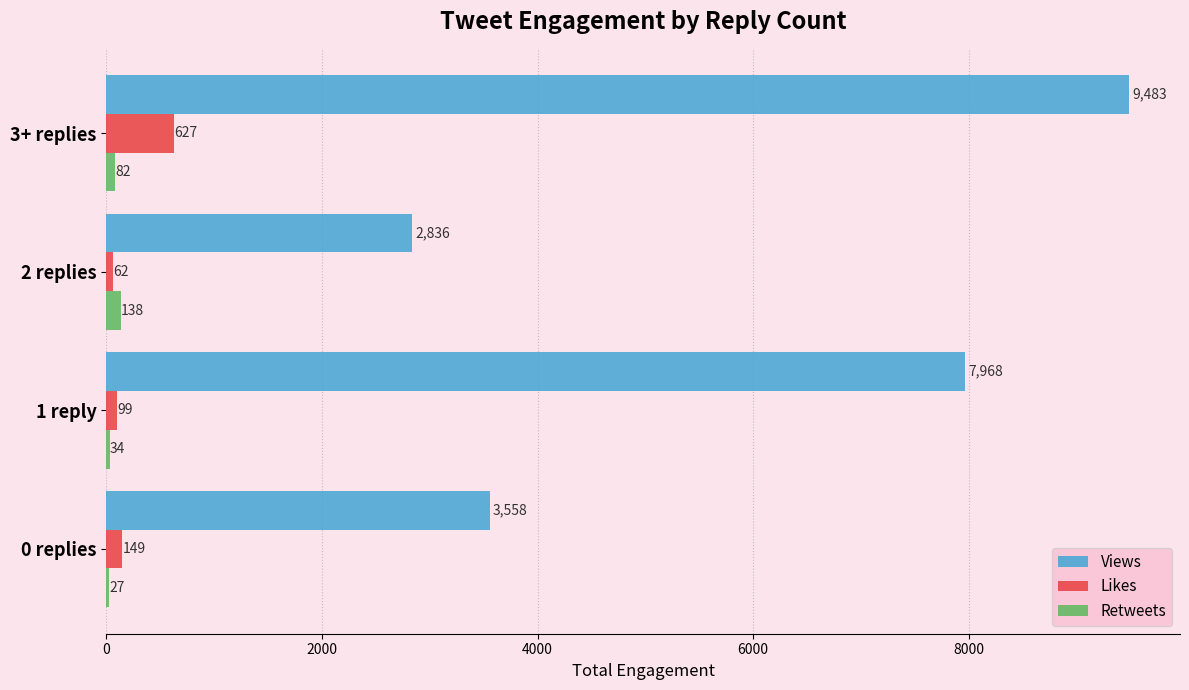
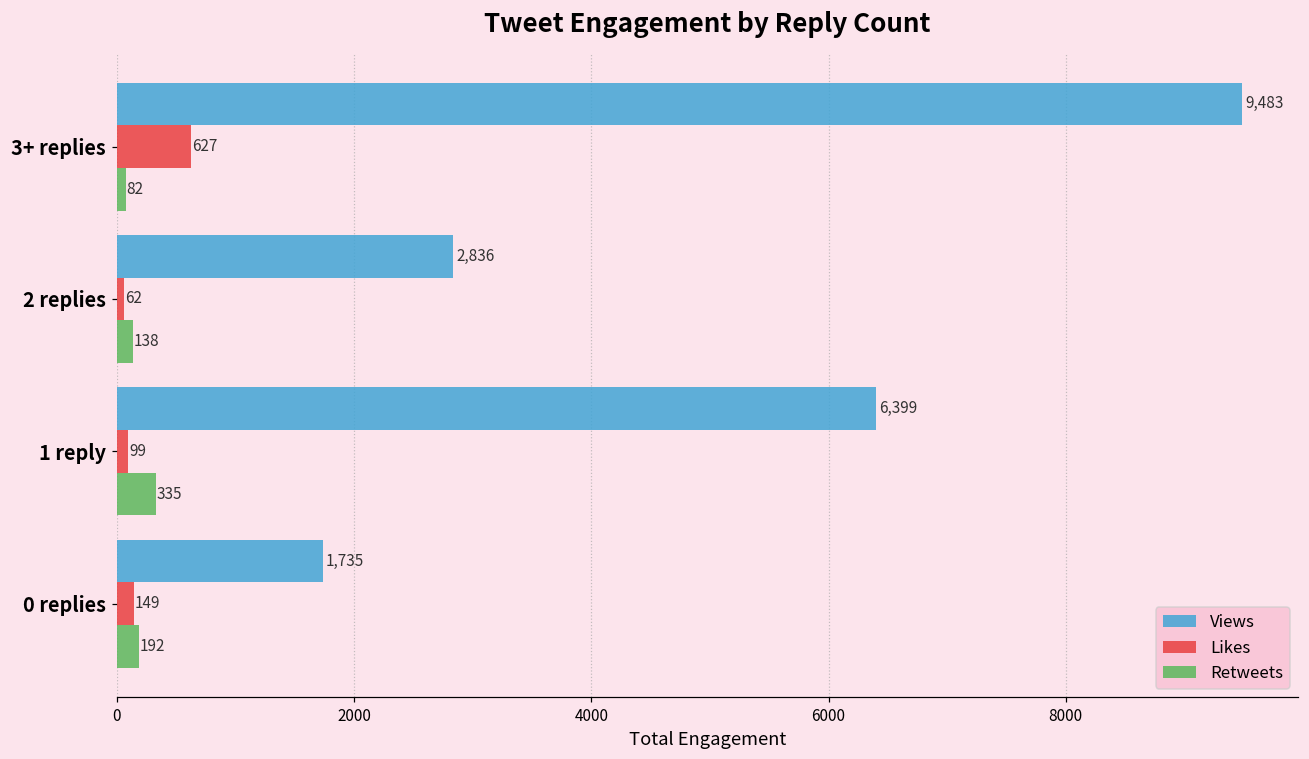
Views, 1 reply: 7,968 -> 6,399
Retweets, 1 reply: 34 -> 335
Views, 0 replies: 3,558 -> 1,735
Retweets, 0 replies: 27 -> 192
